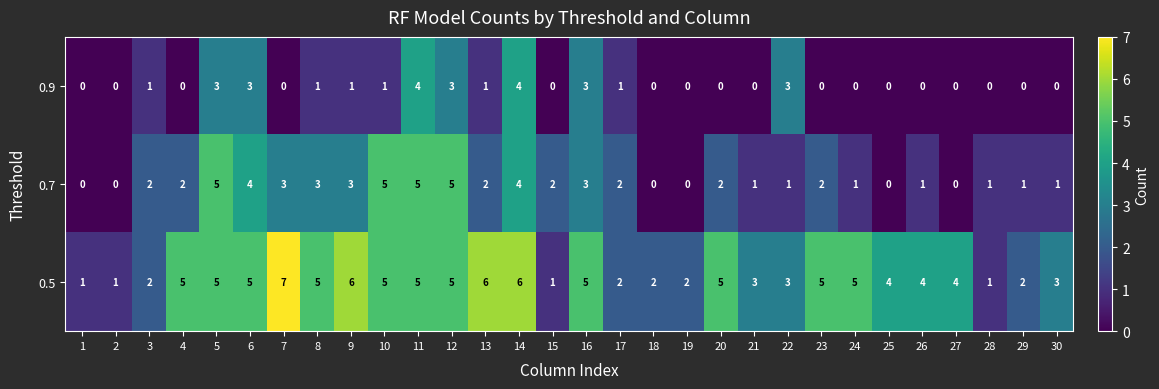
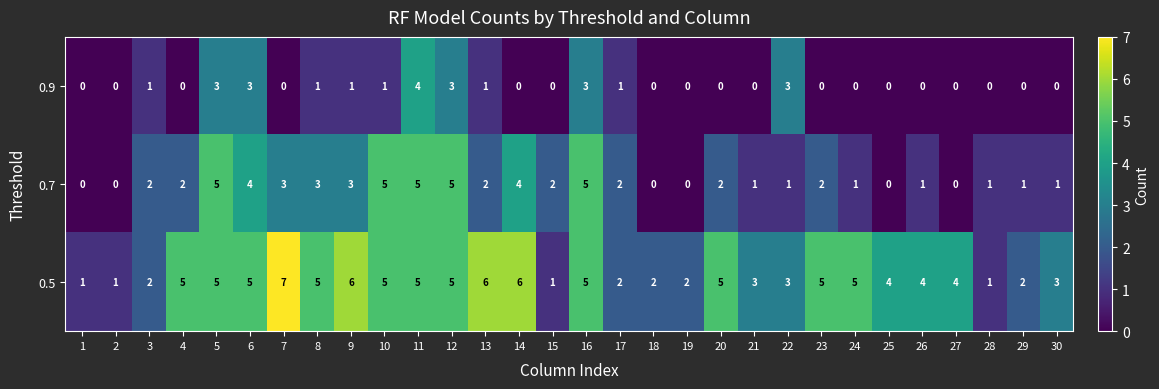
0.9, 14: 4 -> 0
0.7, 16: 3 -> 5
